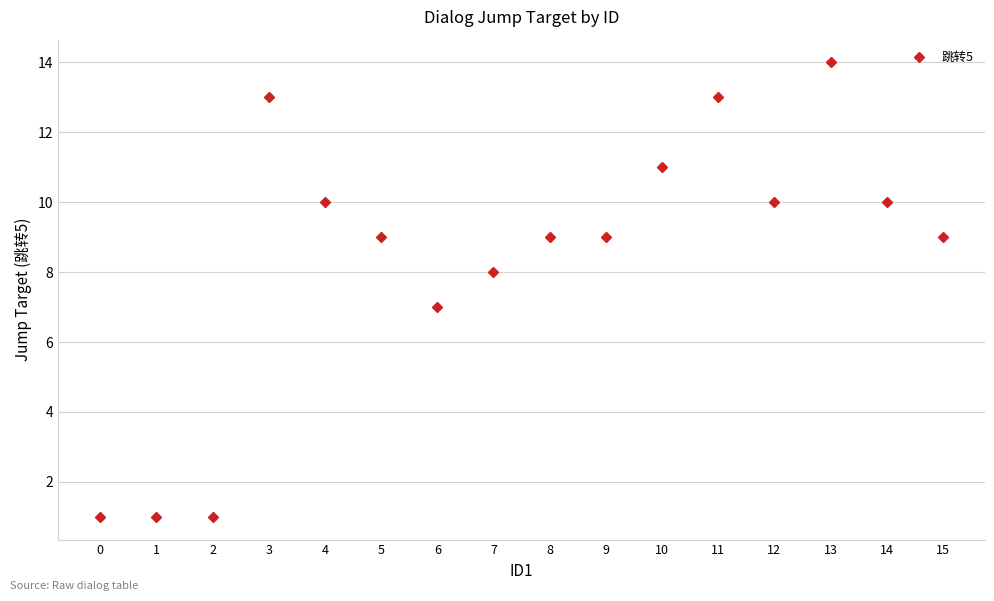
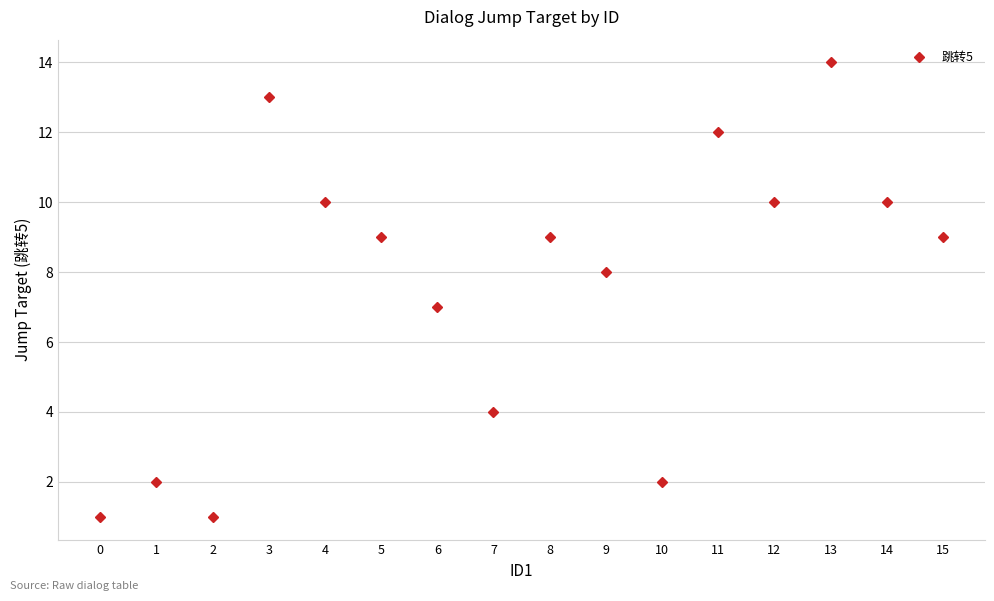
1: 1 -> 2
7: 8 -> 4
9: 9 -> 8
10: 11 -> 2
11: 13 -> 12
